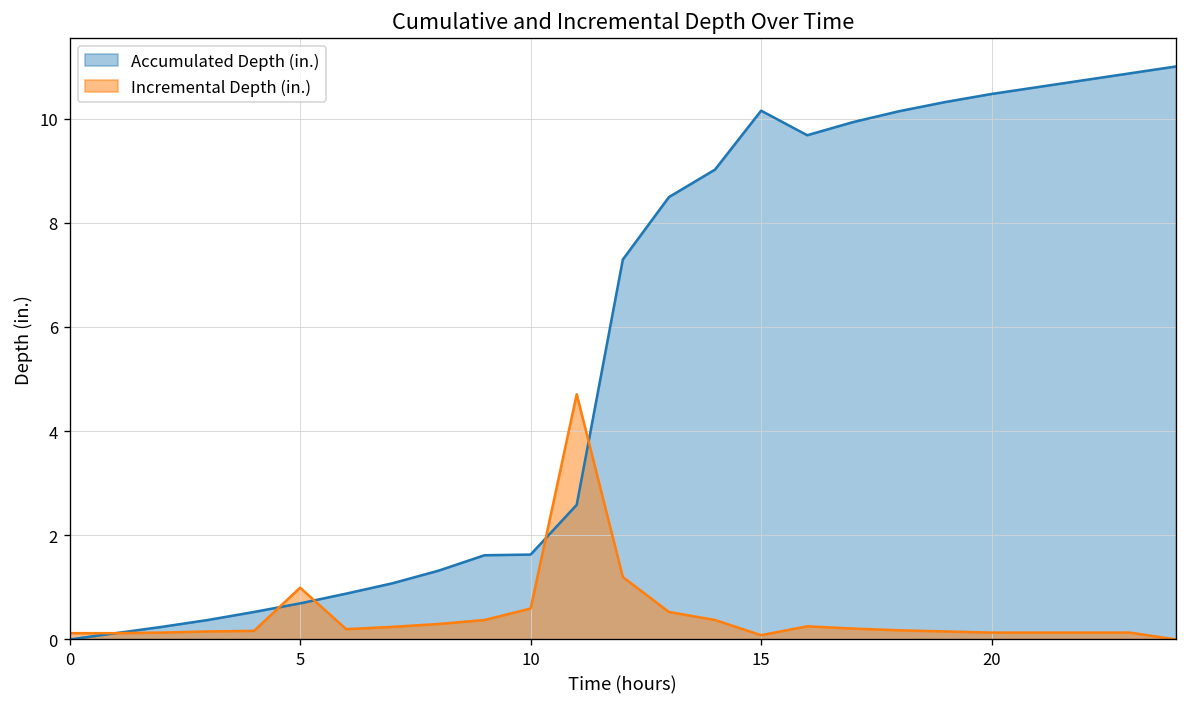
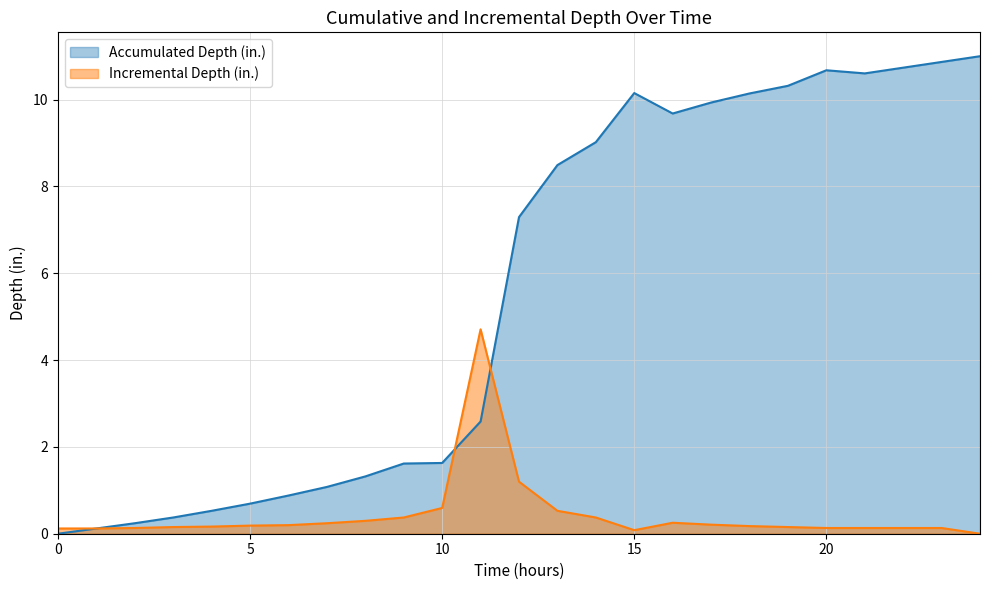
Incremental Depth (in.), 5: 1.0 -> 0.2
Accumulated Depth (in.), 20: 10.5 -> 10.7
